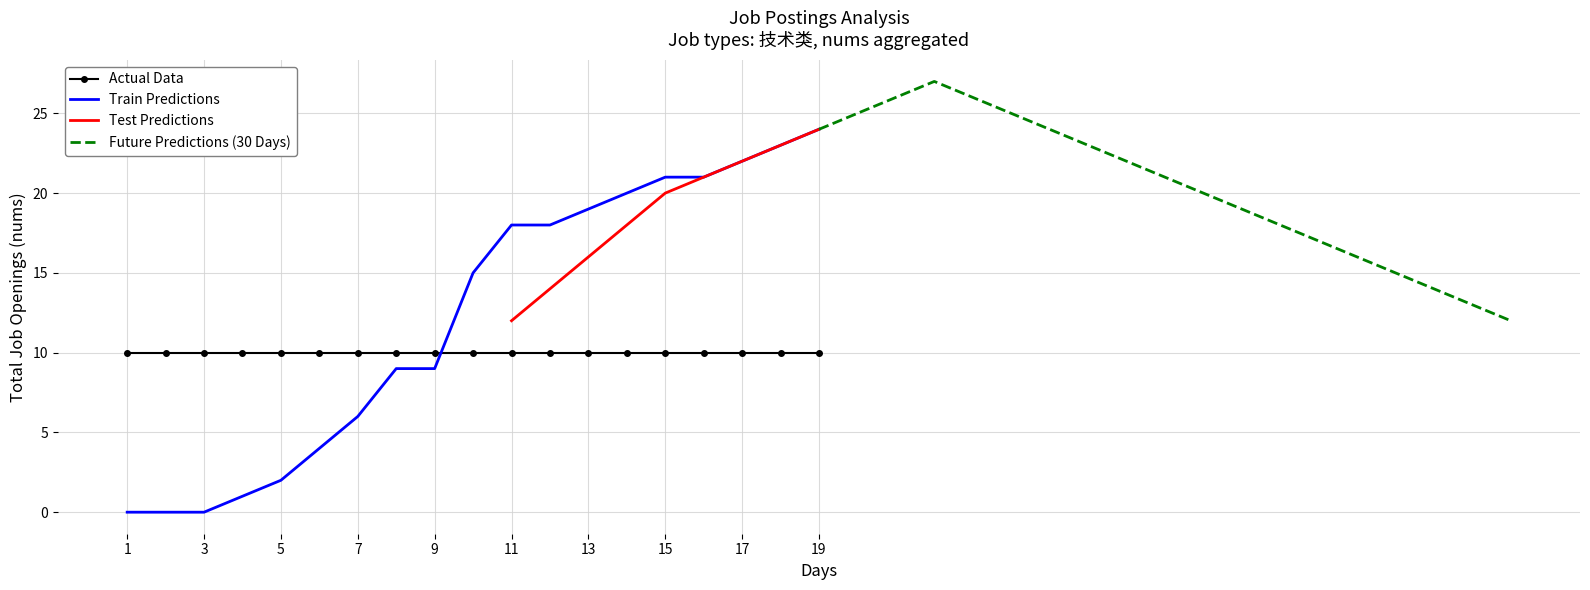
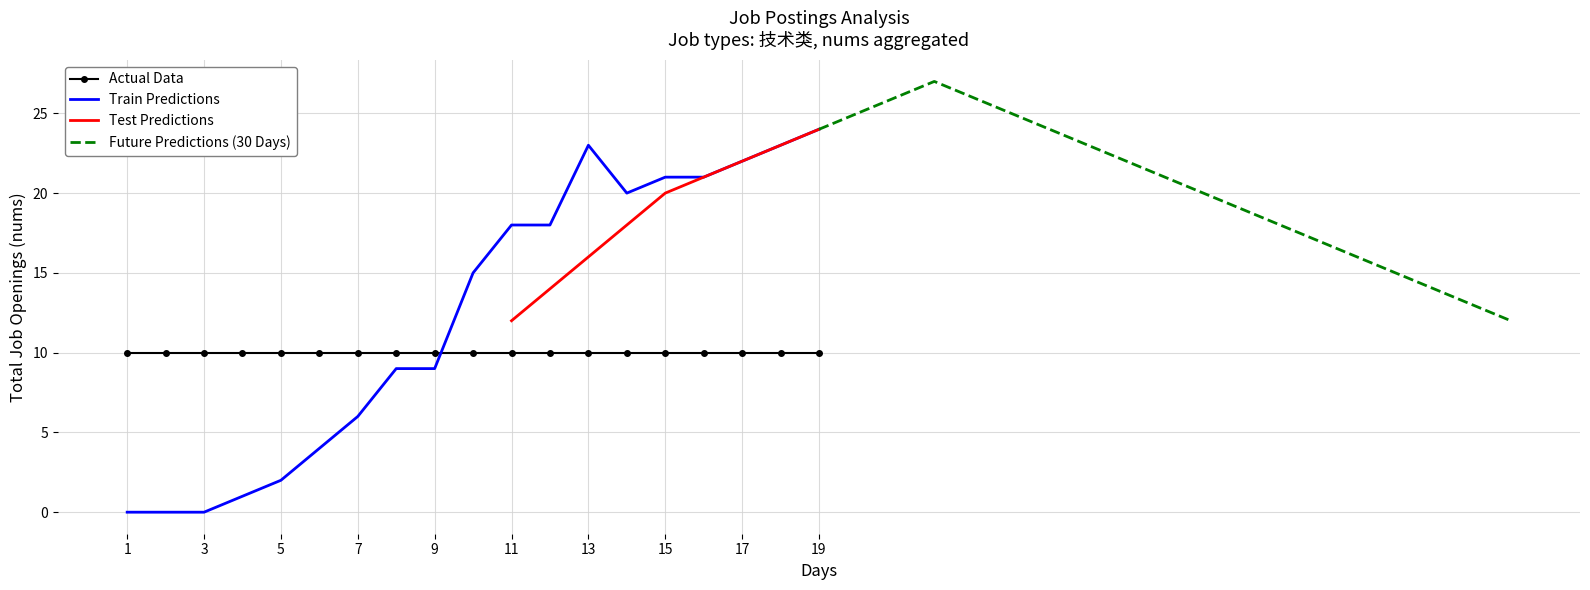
Train Predictions, 13: 19 -> 23
